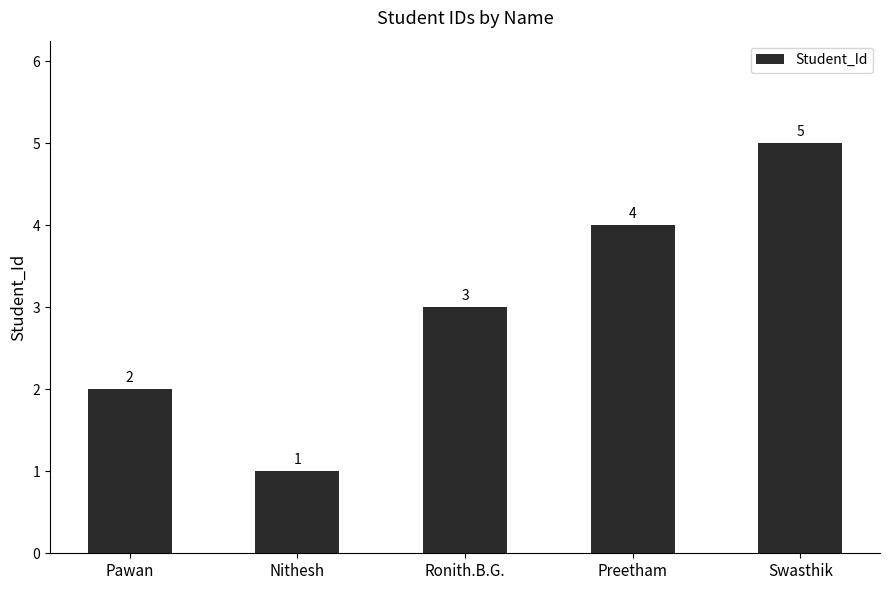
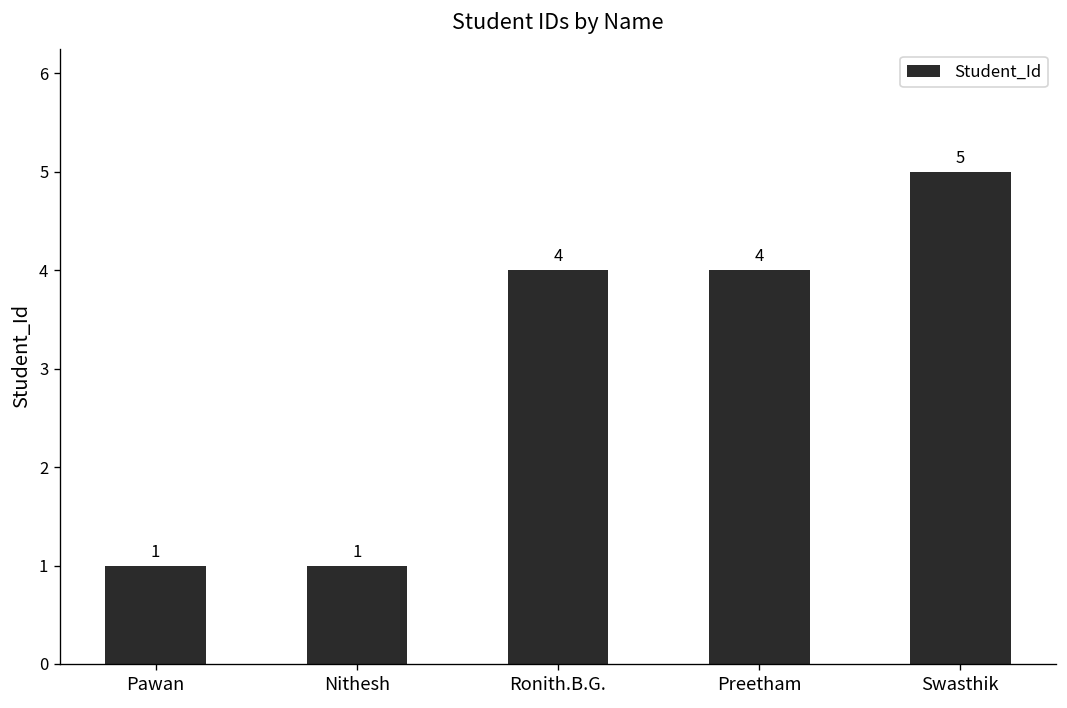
Pawan: 2 -> 1
Ronith.B.G.: 3 -> 4
